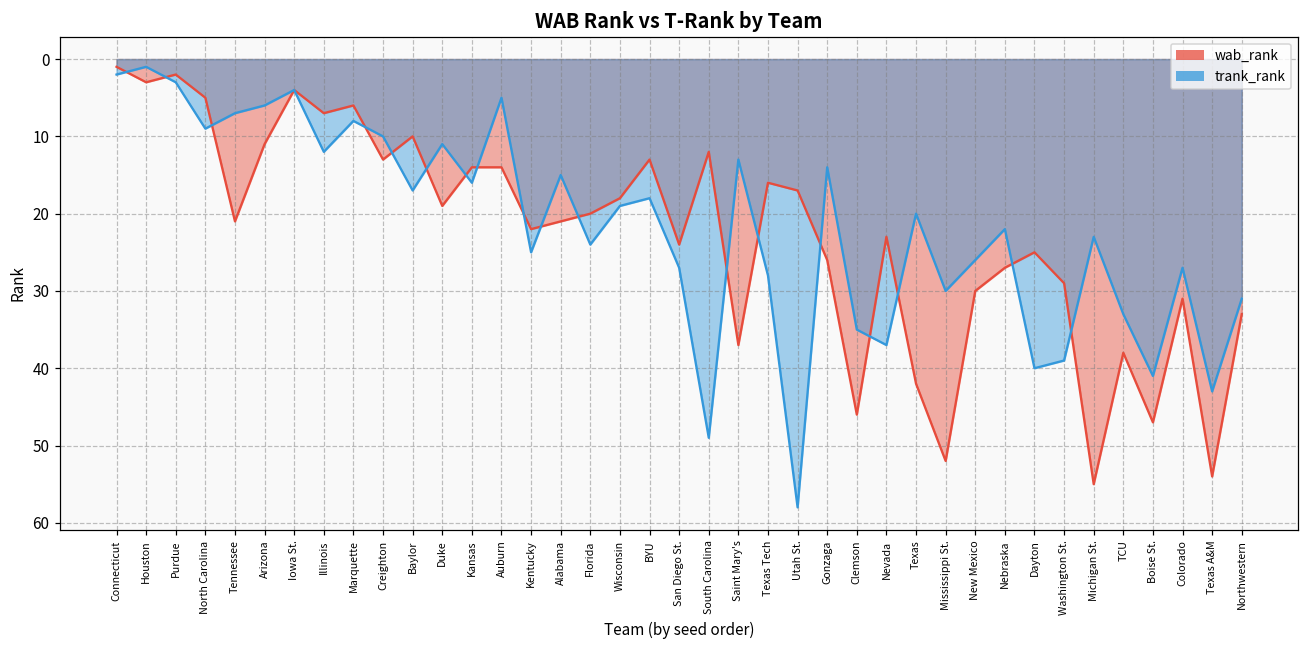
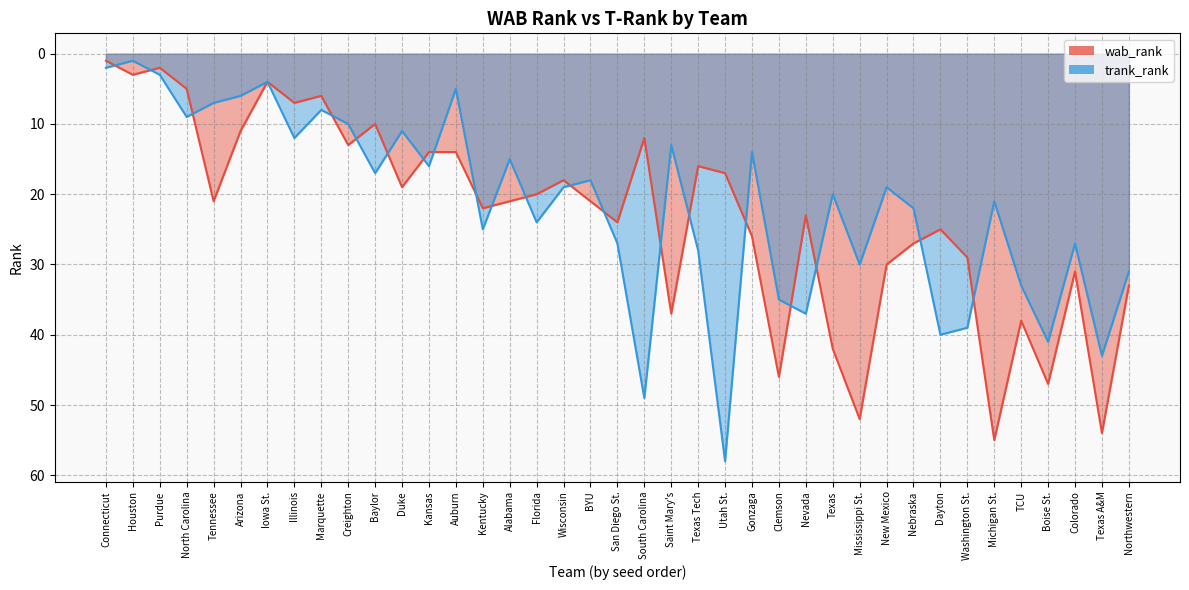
wab_rank, BYU: 13 -> 21
trank_rank, New Mexico: 26 -> 19
trank_rank, Michigan St.: 23 -> 21
